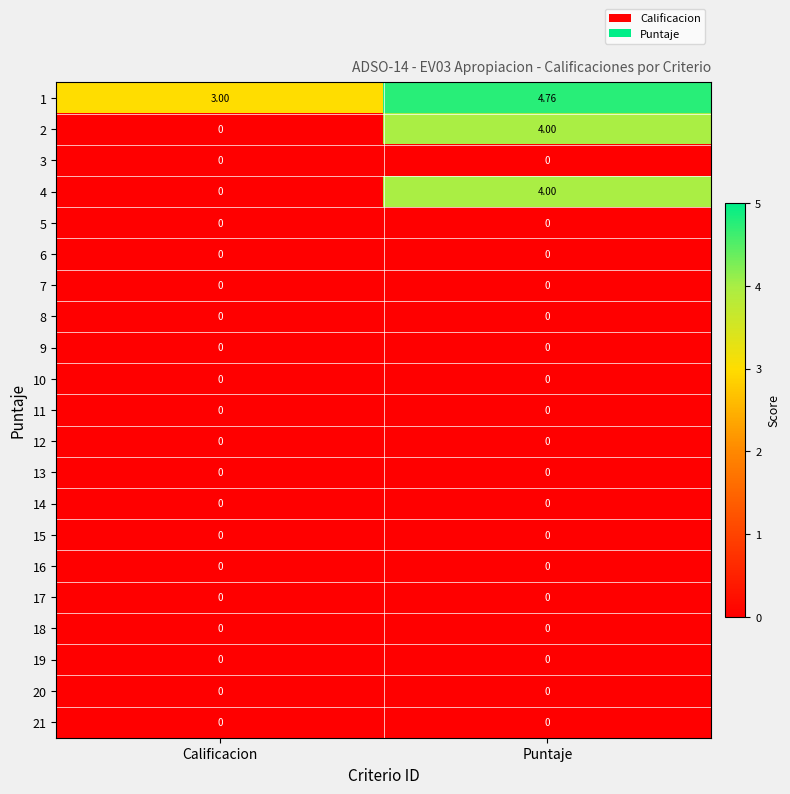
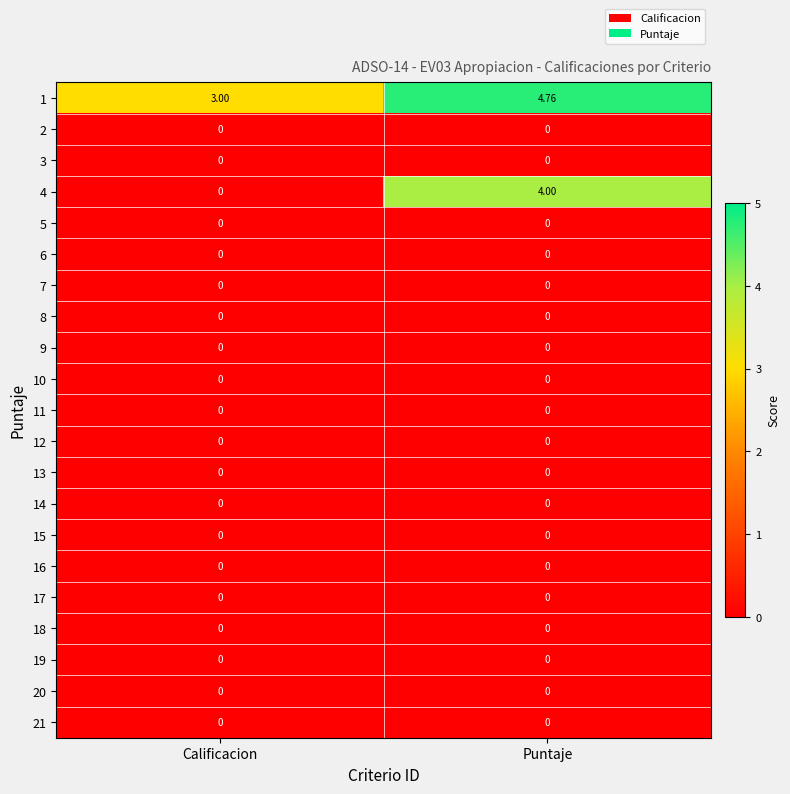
2, Puntaje: 4.00 -> 0
